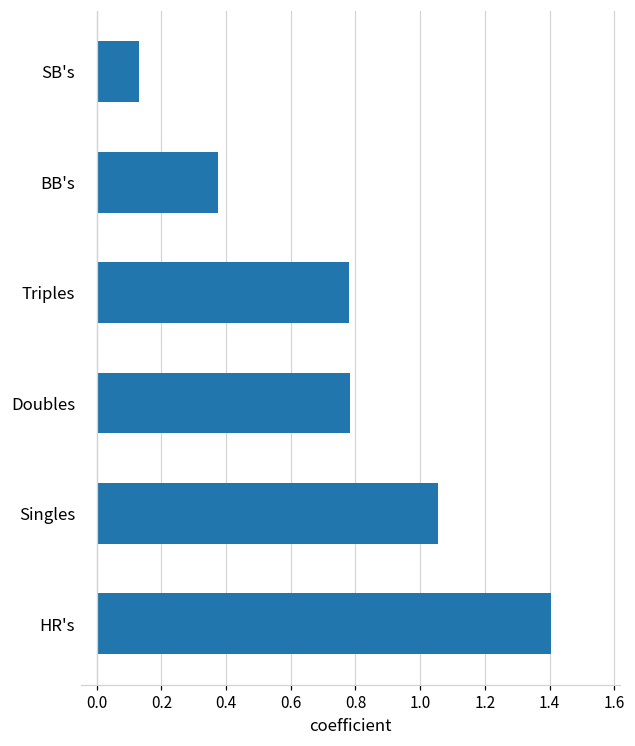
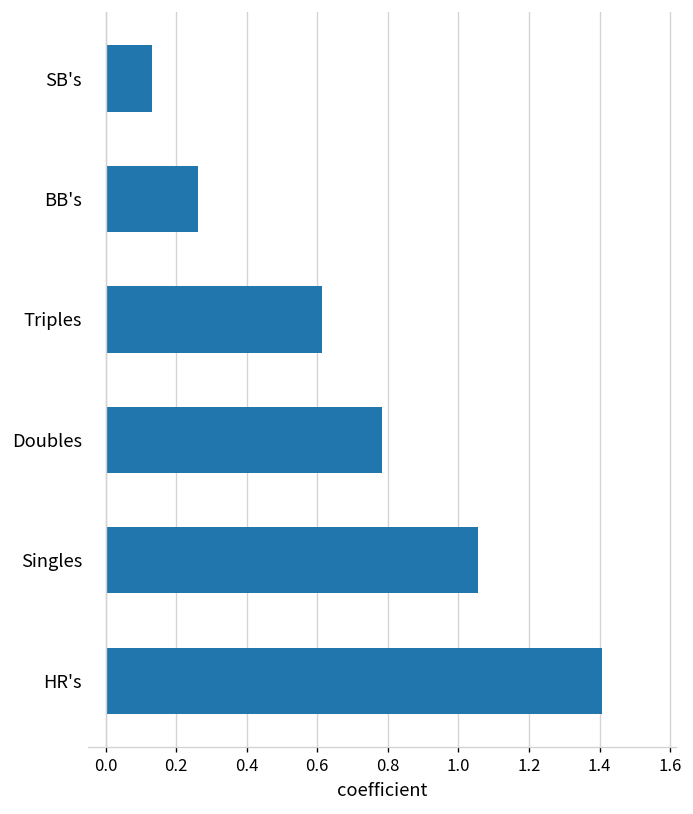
BB's: 0.37 -> 0.26
Triples: 0.78 -> 0.61
